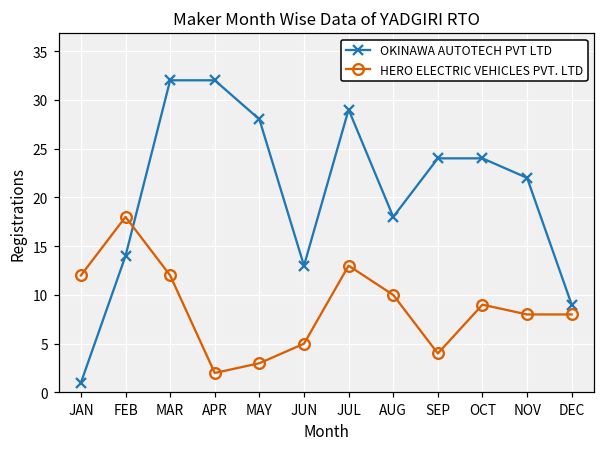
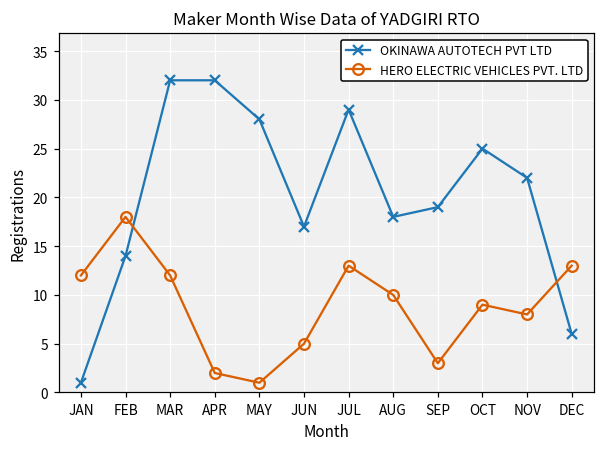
HERO ELECTRIC VEHICLES PVT. LTD, MAY: 3 -> 1
OKINAWA AUTOTECH PVT LTD, JUN: 13 -> 17
OKINAWA AUTOTECH PVT LTD, SEP: 24 -> 19
HERO ELECTRIC VEHICLES PVT. LTD, SEP: 4 -> 3
OKINAWA AUTOTECH PVT LTD, OCT: 24 -> 25
OKINAWA AUTOTECH PVT LTD, DEC: 9 -> 6
HERO ELECTRIC VEHICLES PVT. LTD, DEC: 8 -> 13
